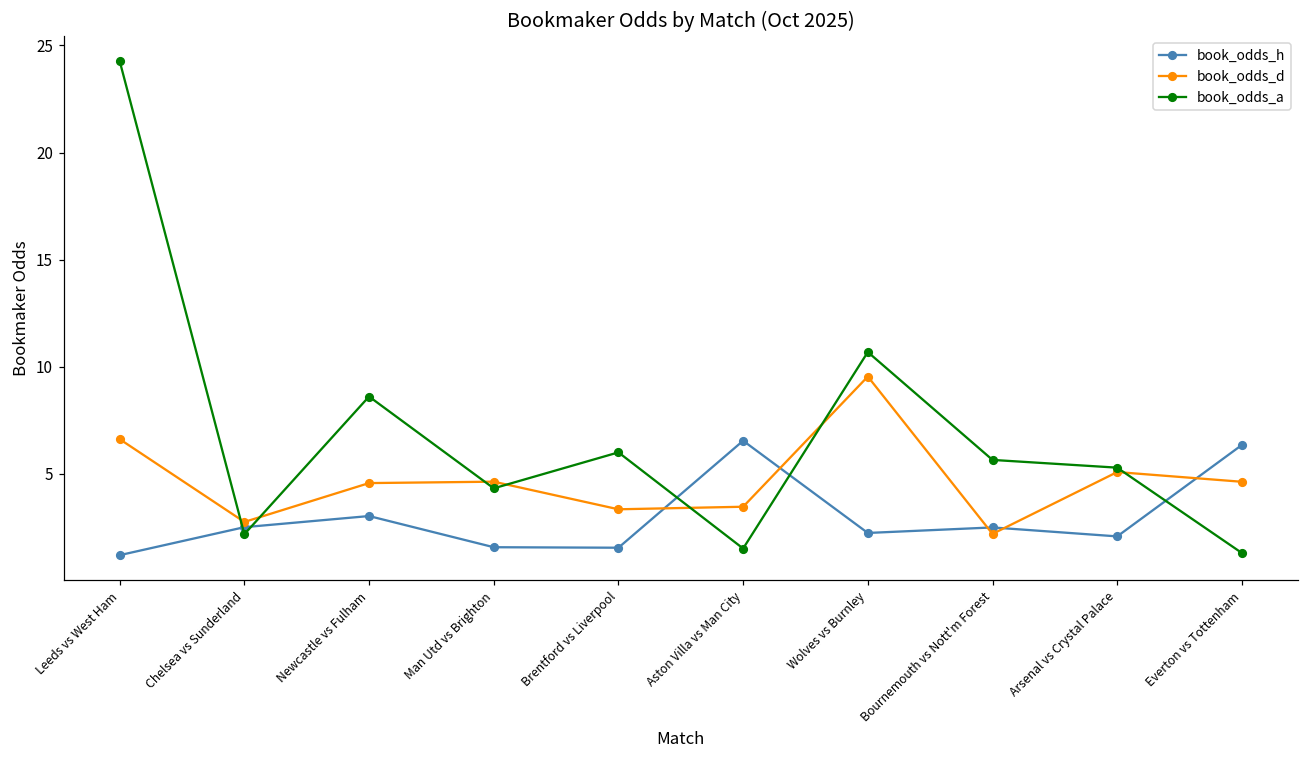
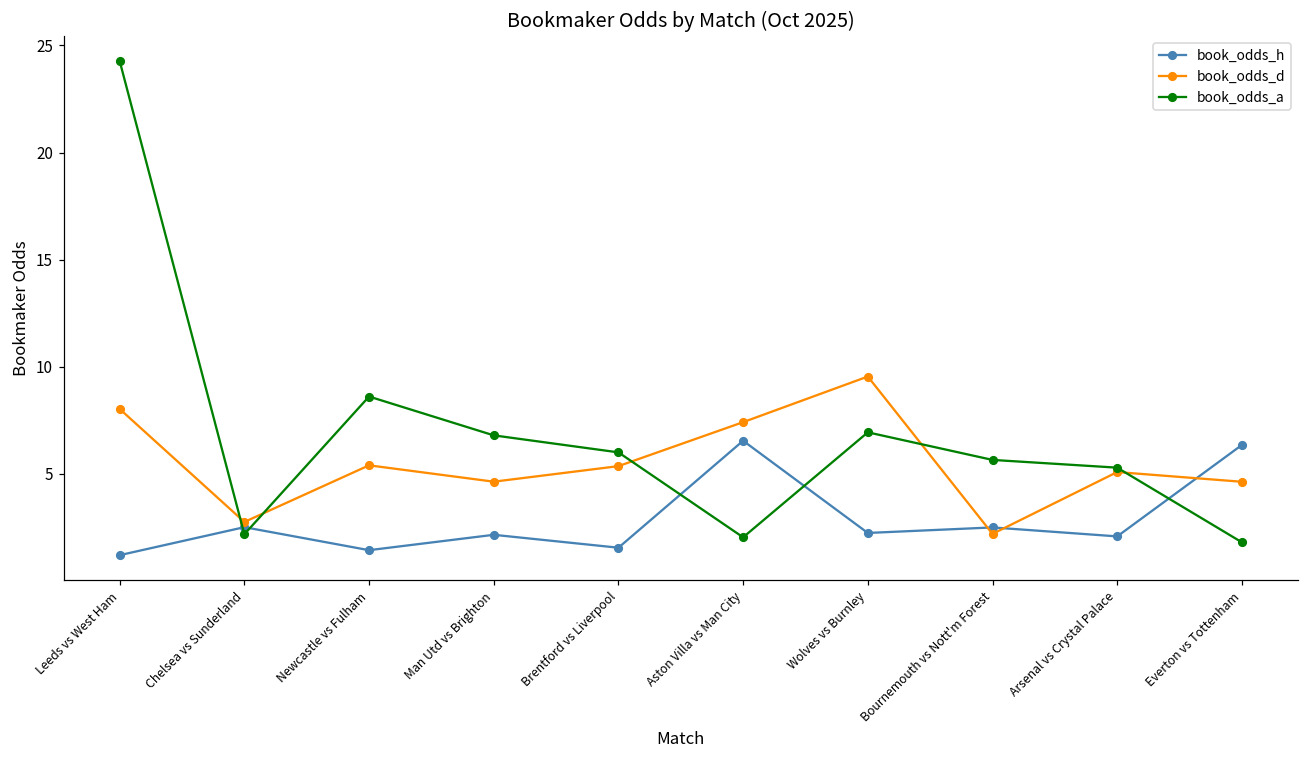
book_odds_d, Leeds vs West Ham: 6.6 -> 8.0
book_odds_h, Newcastle vs Fulham: 3.0 -> 1.4
book_odds_d, Newcastle vs Fulham: 4.6 -> 5.4
book_odds_h, Man Utd vs Brighton: 1.6 -> 2.2
book_odds_a, Man Utd vs Brighton: 4.3 -> 6.8
book_odds_d, Brentford vs Liverpool: 3.3 -> 5.4
book_odds_d, Aston Villa vs Man City: 3.5 -> 7.4
book_odds_a, Aston Villa vs Man City: 1.5 -> 2.0
book_odds_a, Wolves vs Burnley: 10.7 -> 6.9
book_odds_a, Everton vs Tottenham: 1.3 -> 1.8
